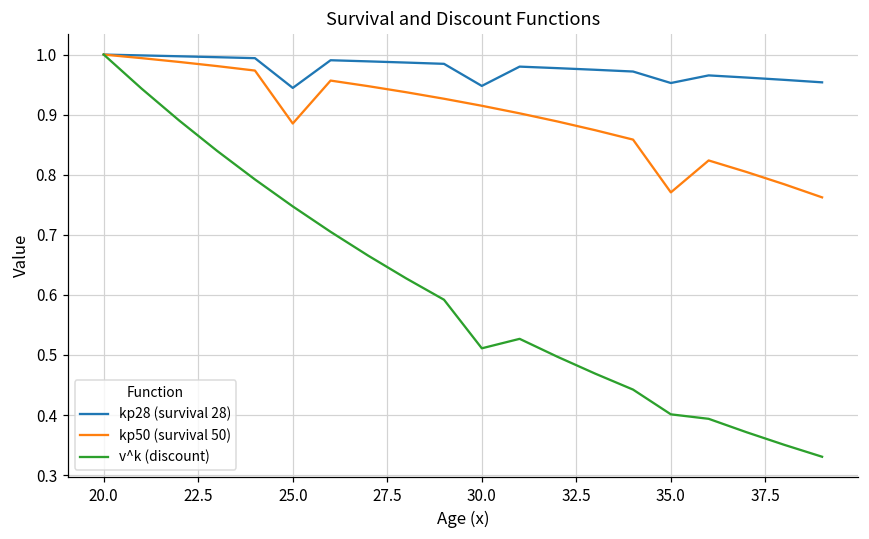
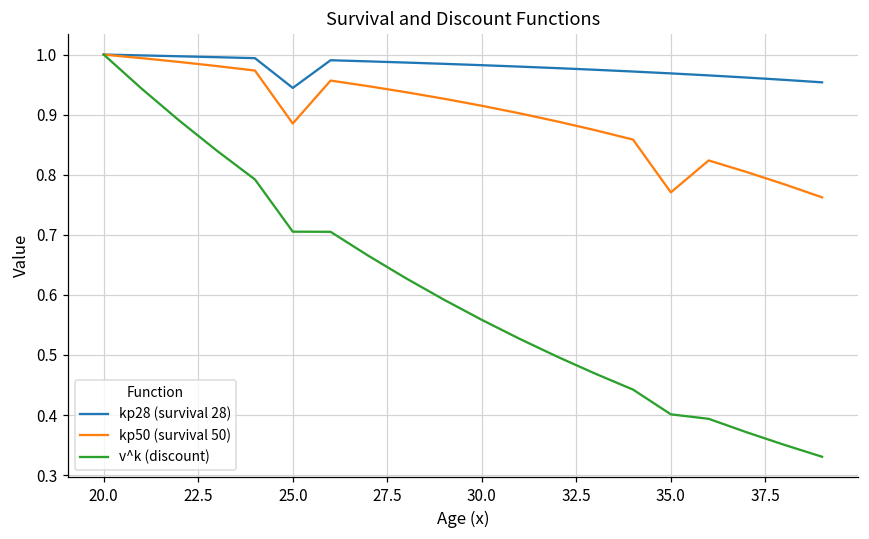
v^k (discount), 25.0: 0.75 -> 0.71
kp28 (survival 28), 30.0: 0.95 -> 0.98
v^k (discount), 30.0: 0.51 -> 0.56
kp28 (survival 28), 35.0: 0.95 -> 0.97
